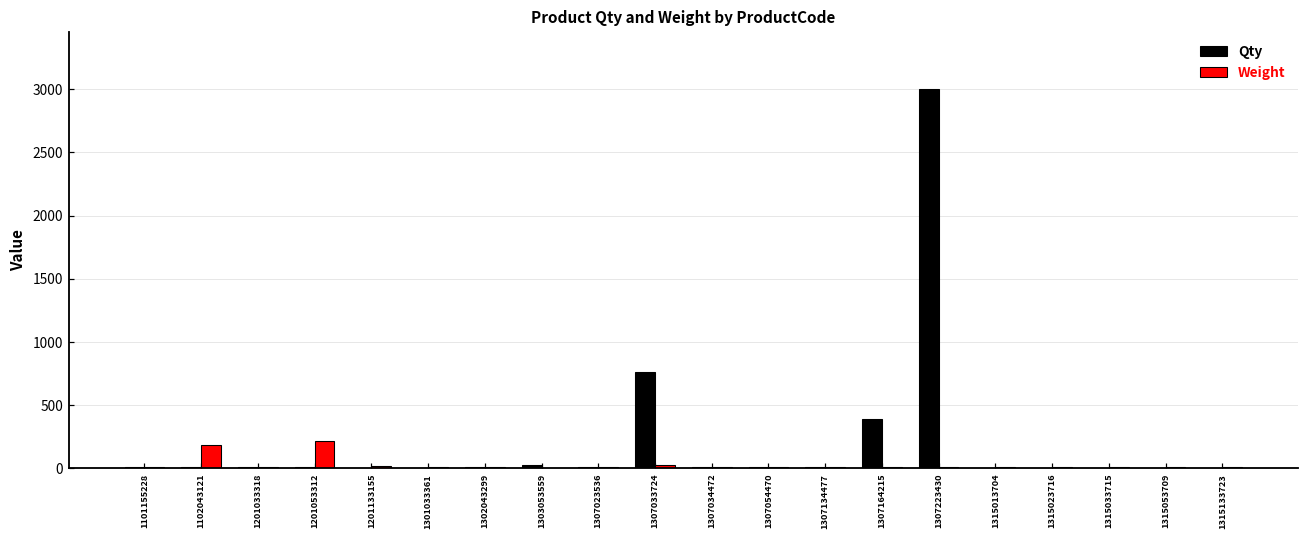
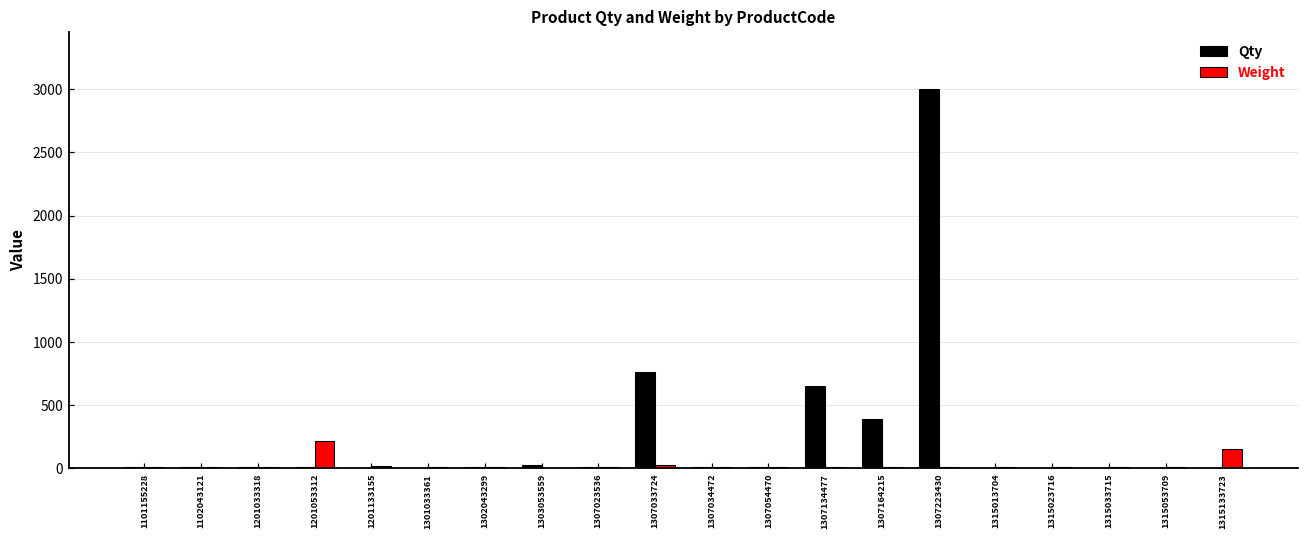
Weight, 1102043121: 180 -> 10
Qty, 1307134477: 10 -> 650
Weight, 1315133723: 10 -> 150
